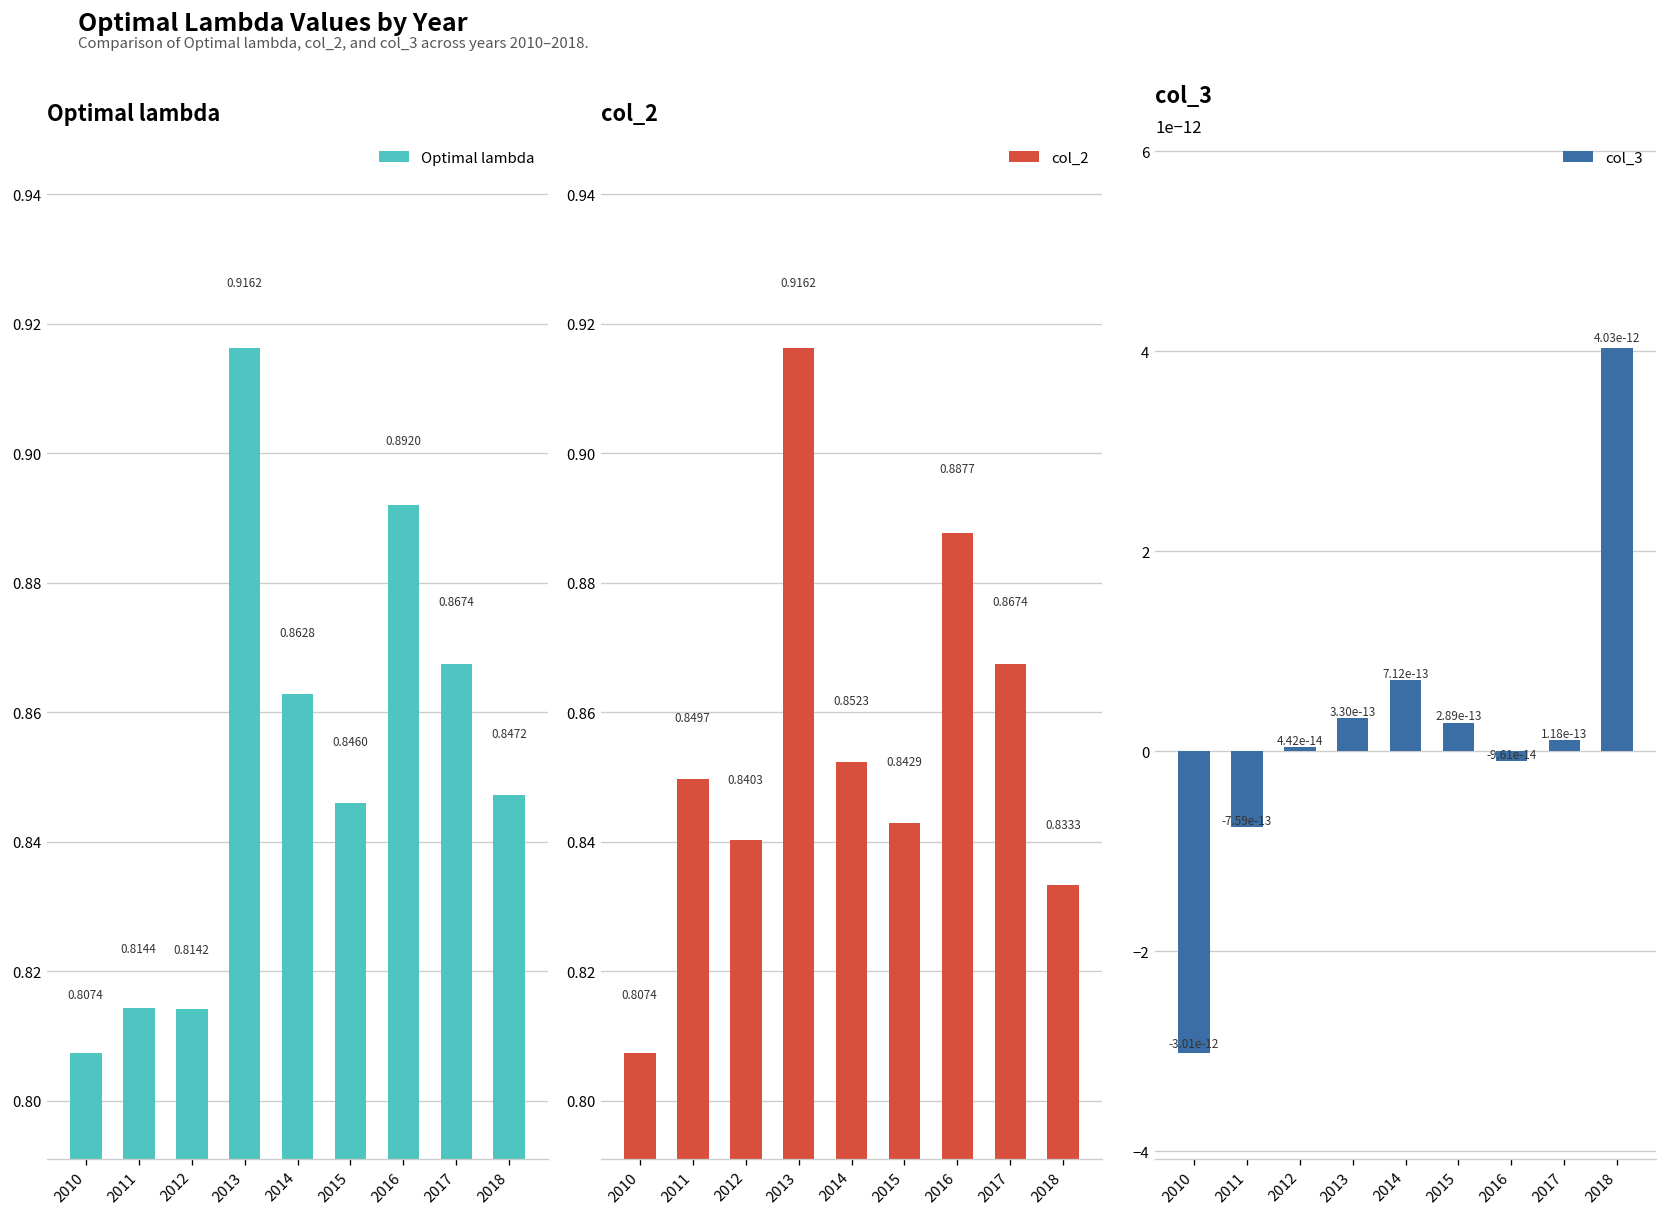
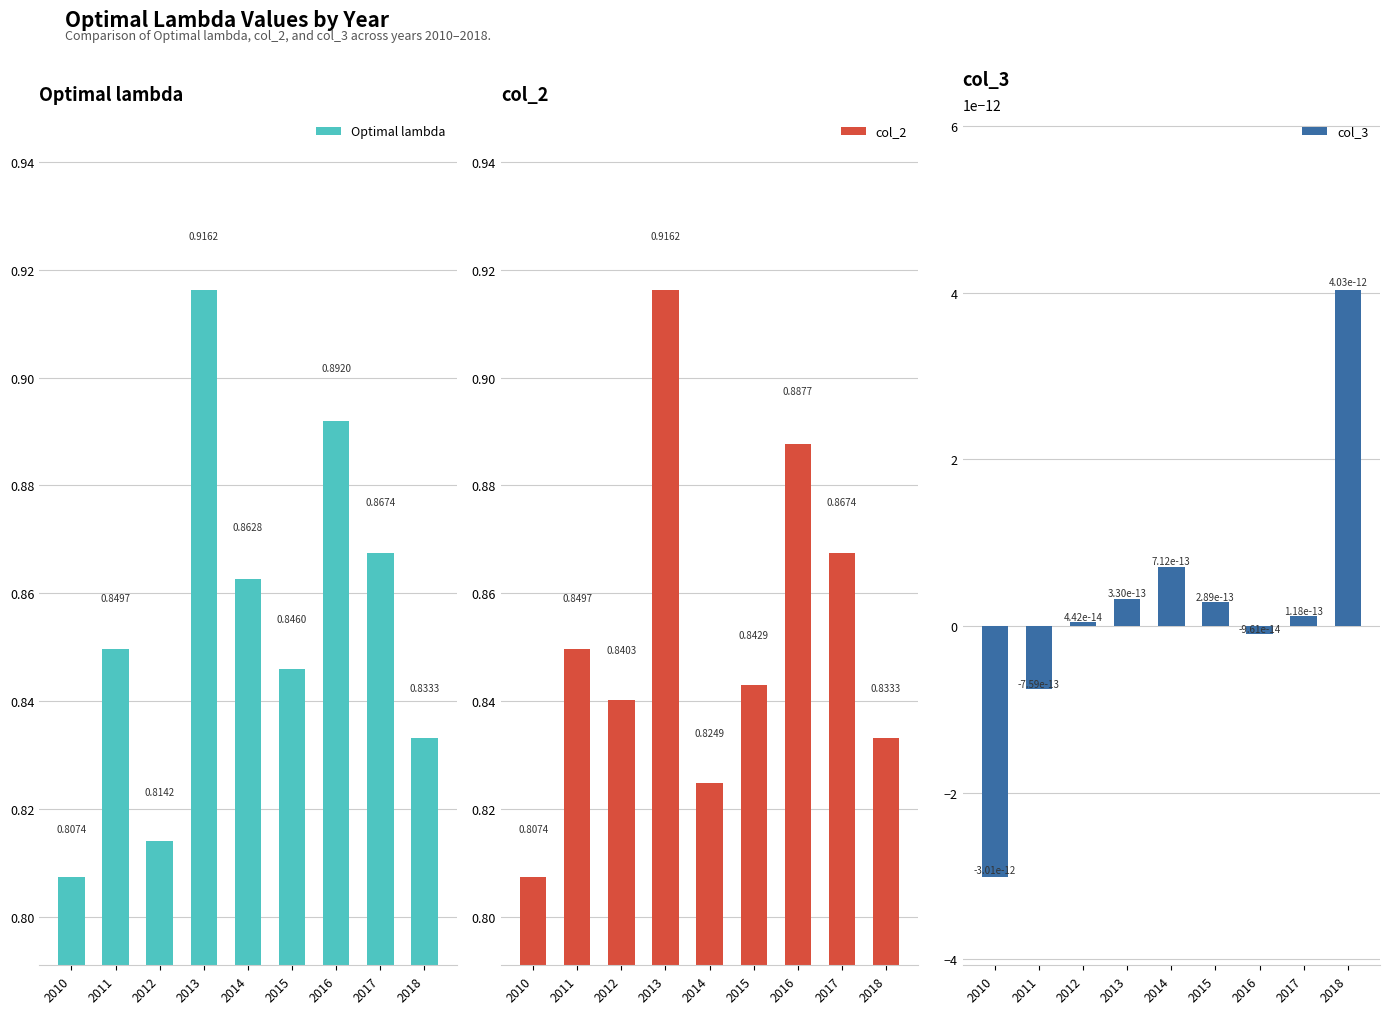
Optimal lambda, 2011: 0.8144 -> 0.8497
Optimal lambda, 2018: 0.8472 -> 0.8333
col_2, 2014: 0.8523 -> 0.8249
